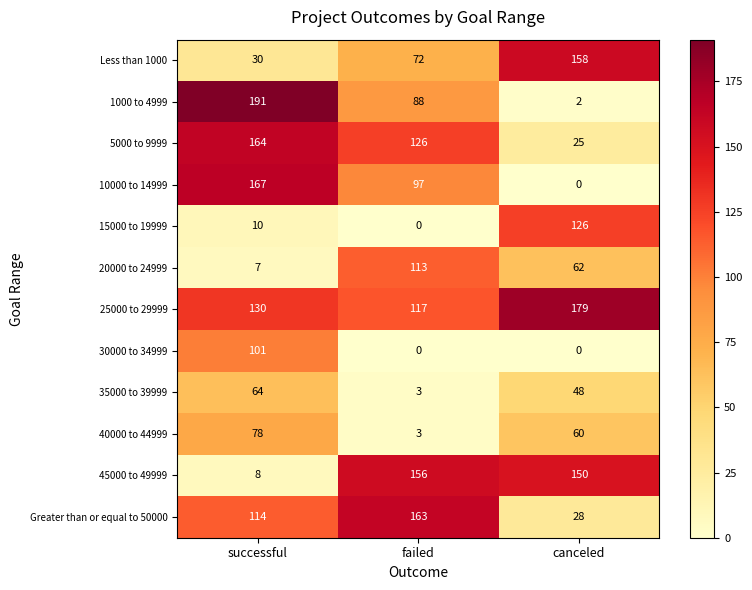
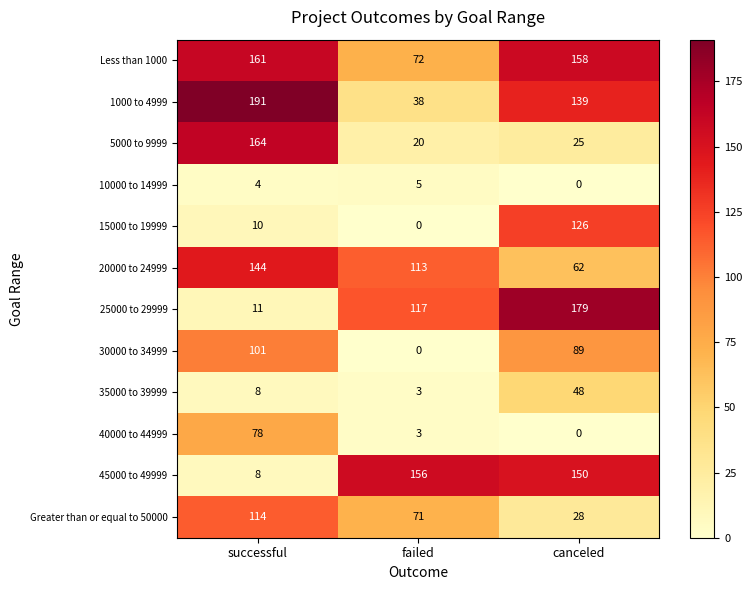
Less than 1000, successful: 30 -> 161
1000 to 4999, failed: 88 -> 38
1000 to 4999, canceled: 2 -> 139
5000 to 9999, failed: 126 -> 20
10000 to 14999, successful: 167 -> 4
10000 to 14999, failed: 97 -> 5
20000 to 24999, successful: 7 -> 144
25000 to 29999, successful: 130 -> 11
30000 to 34999, canceled: 0 -> 89
35000 to 39999, successful: 64 -> 8
40000 to 44999, canceled: 60 -> 0
Greater than or equal to 50000, failed: 163 -> 71
